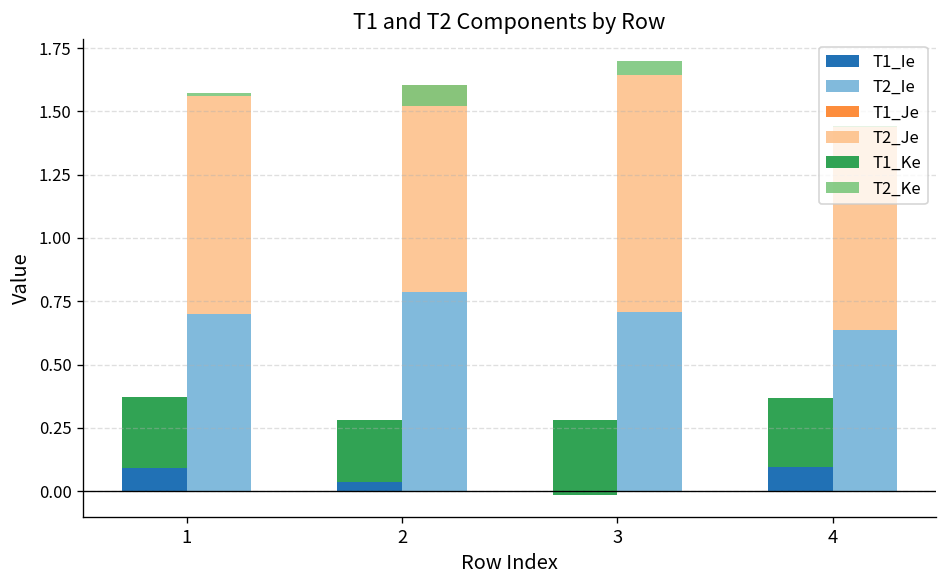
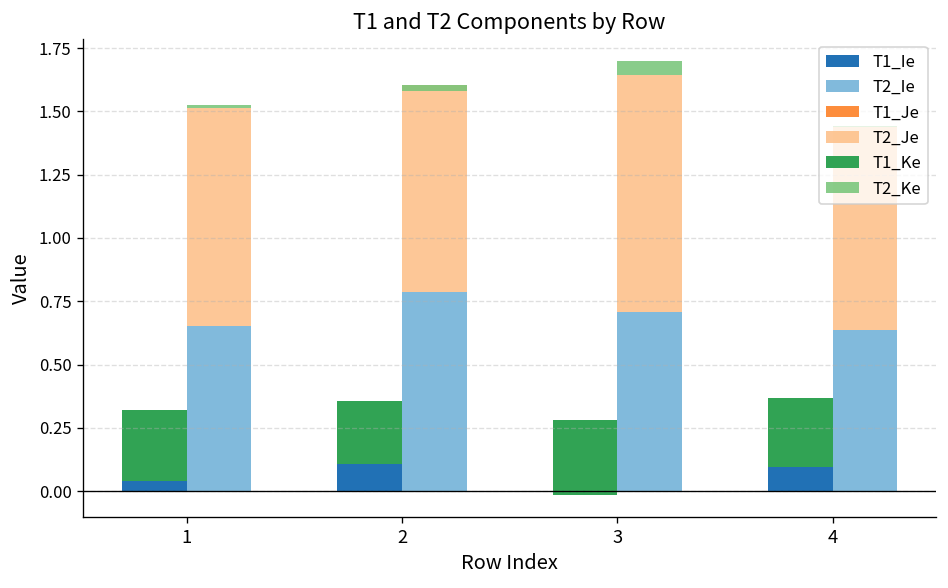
T1_Ie, 1: 0.37 -> 0.32
T2_Ie, 1: 0.70 -> 0.65
T1_Ie, 2: 0.28 -> 0.36
T2_Ke, 2: -0.08 -> -0.02
